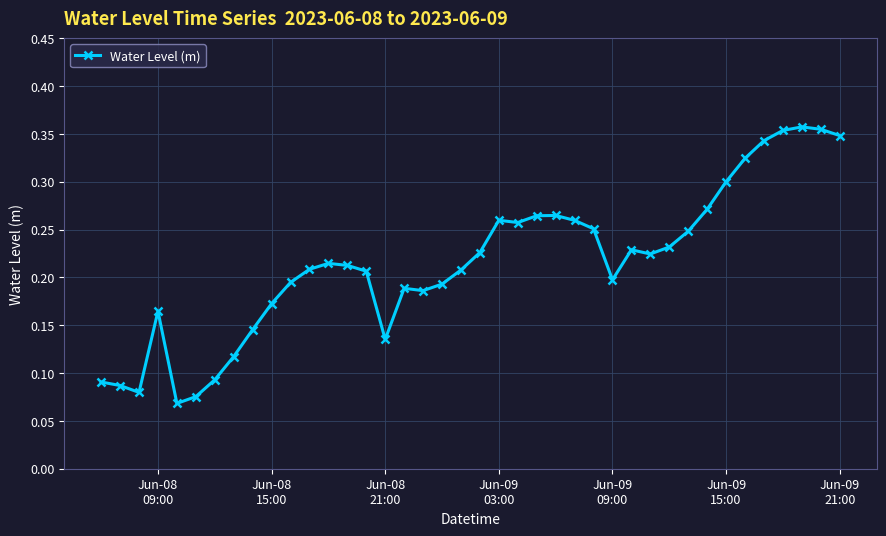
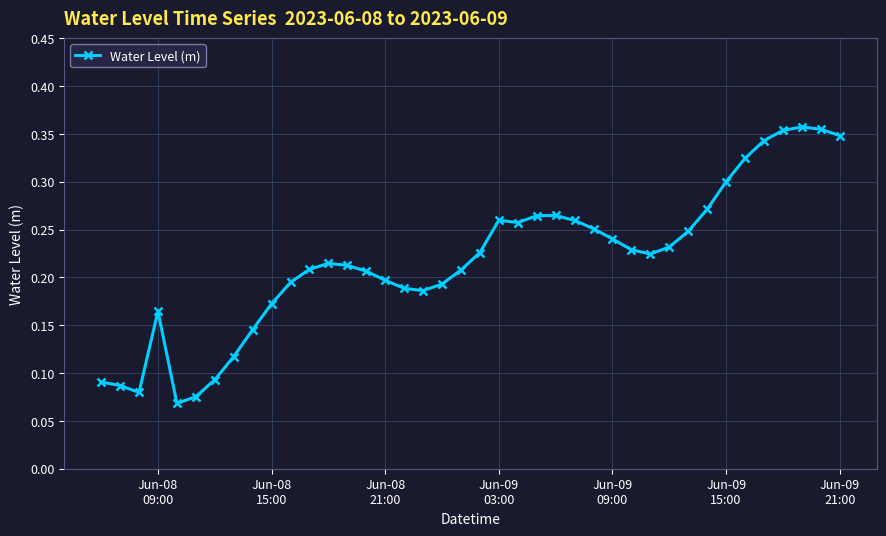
Jun-08 21:00: 0.14 -> 0.20
Jun-09 09:00: 0.20 -> 0.24
